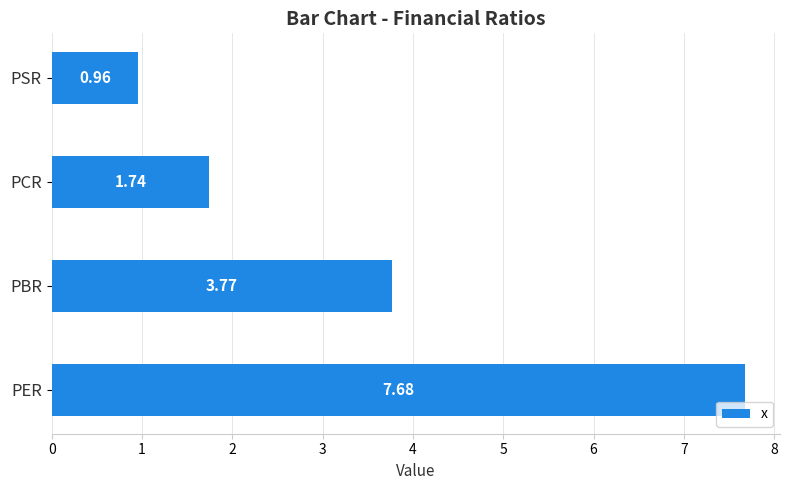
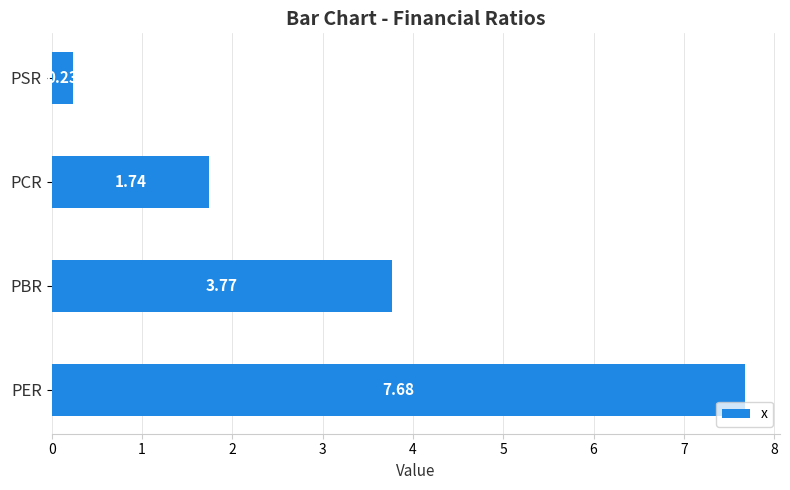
PSR: 0.96 -> 0.23
